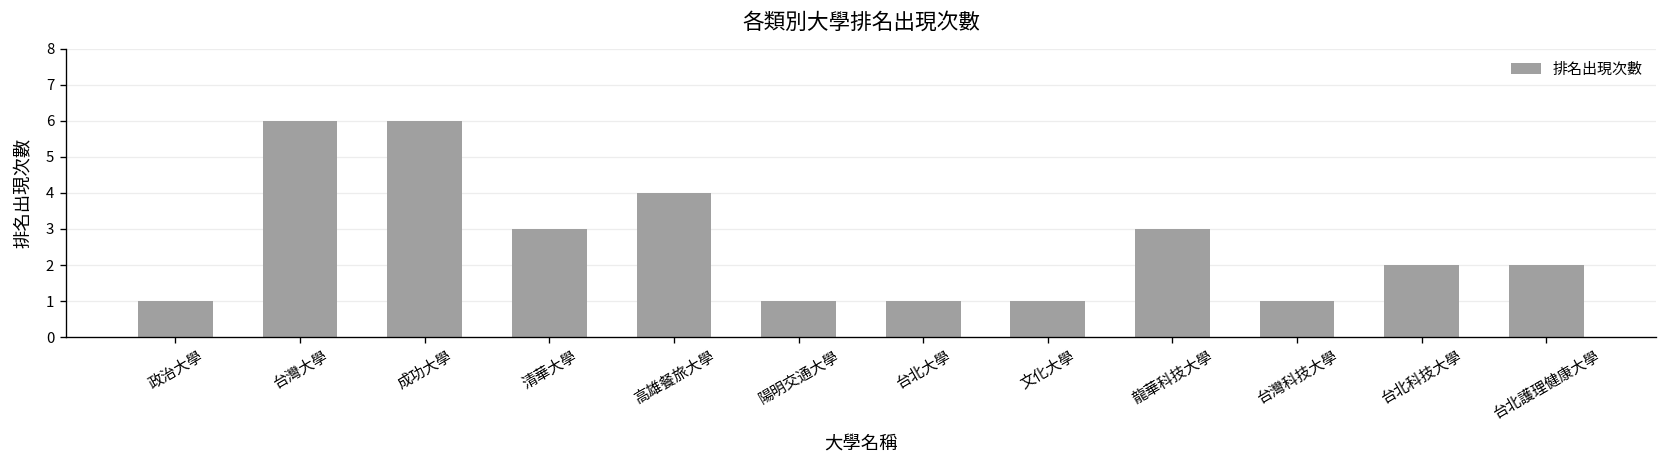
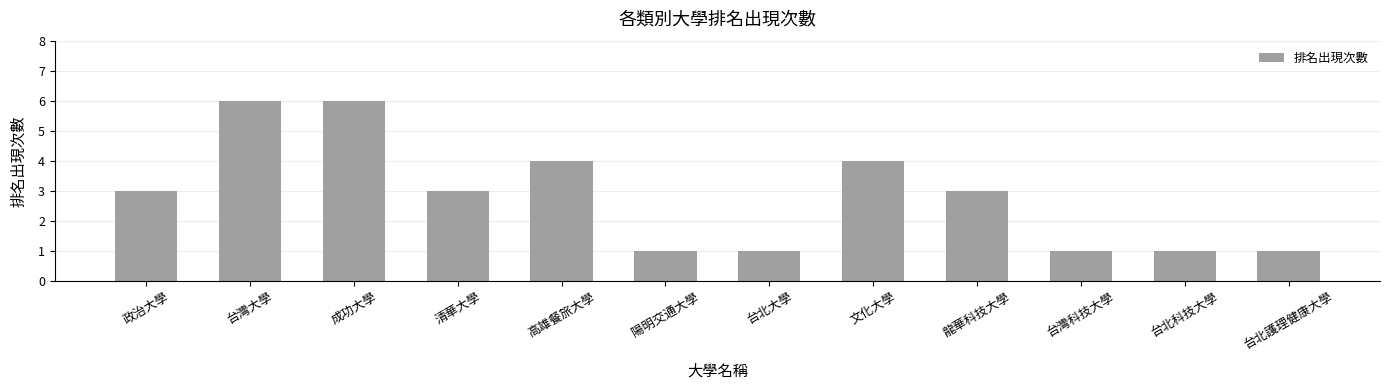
政治大學: 1 -> 3
文化大學: 1 -> 4
台北科技大學: 2 -> 1
台北護理健康大學: 2 -> 1
